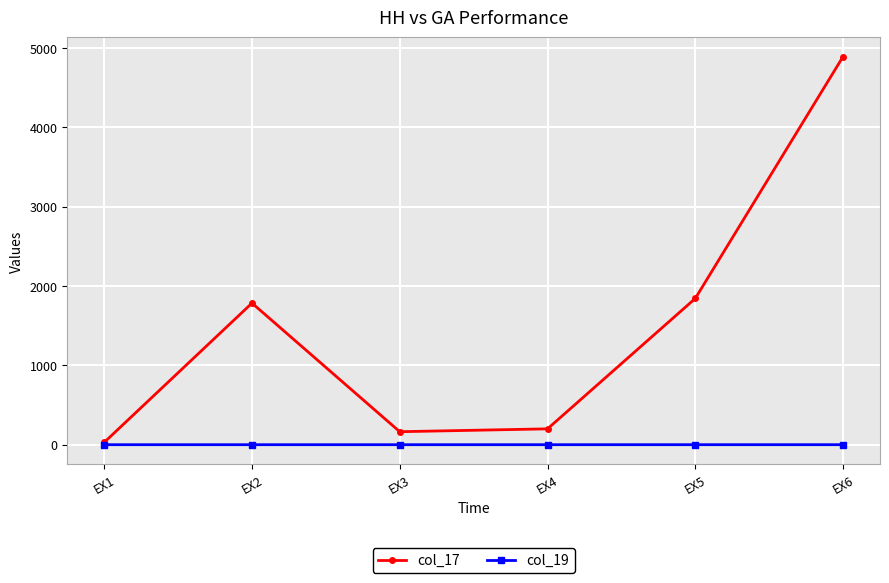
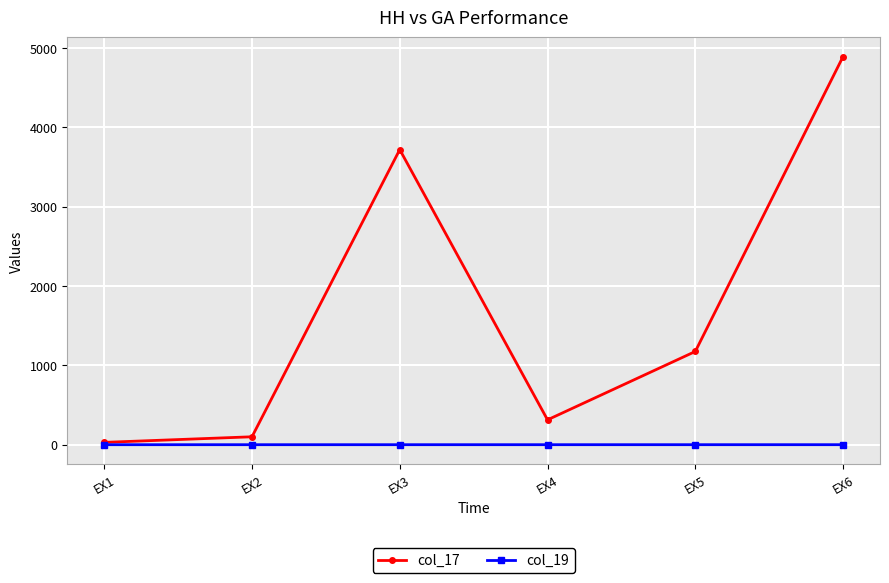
col_17, EX2: 1800 -> 100
col_17, EX3: 200 -> 3700
col_17, EX4: 200 -> 300
col_17, EX5: 1800 -> 1200
